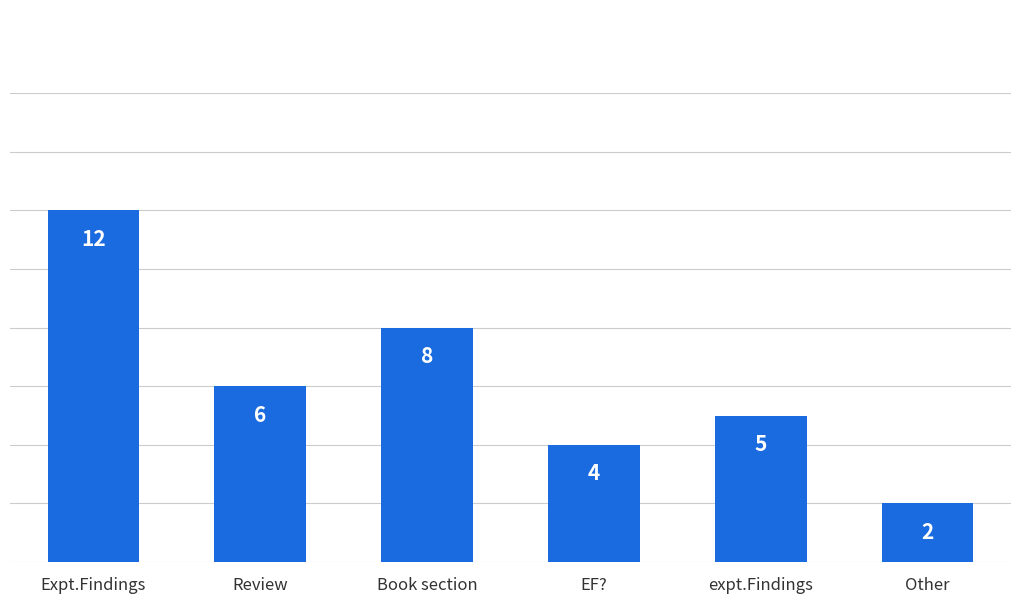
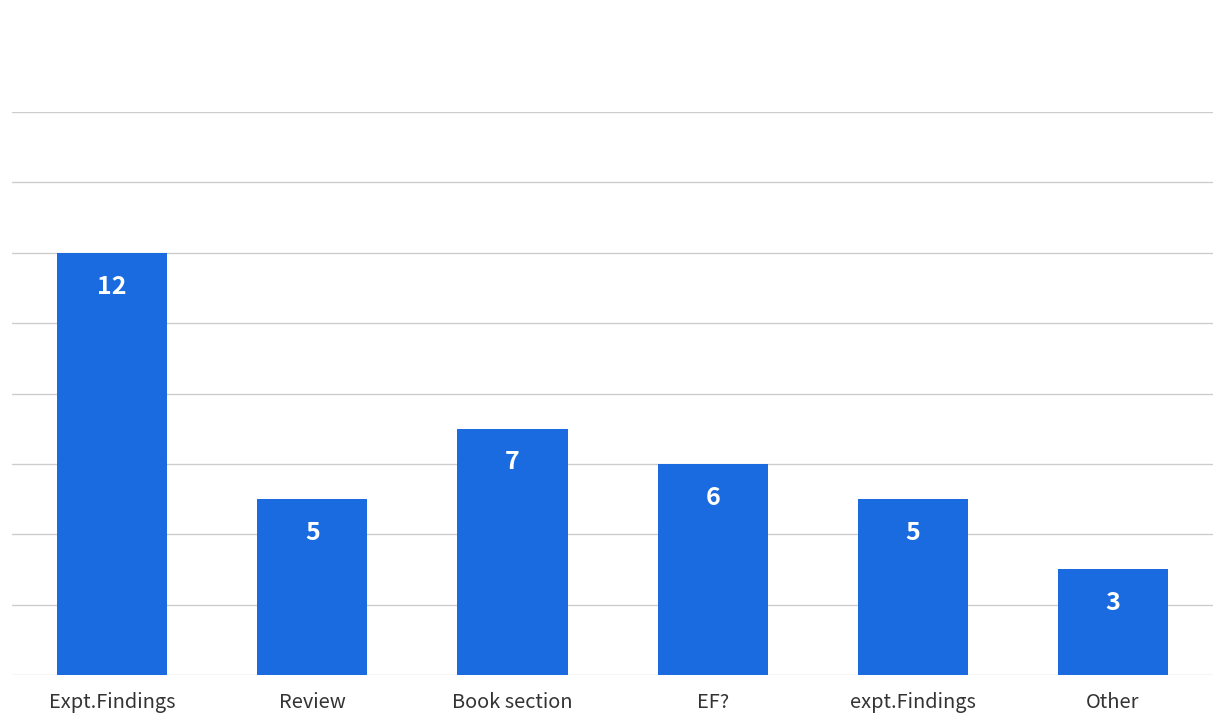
Review: 6 -> 5
Book section: 8 -> 7
EF?: 4 -> 6
Other: 2 -> 3
